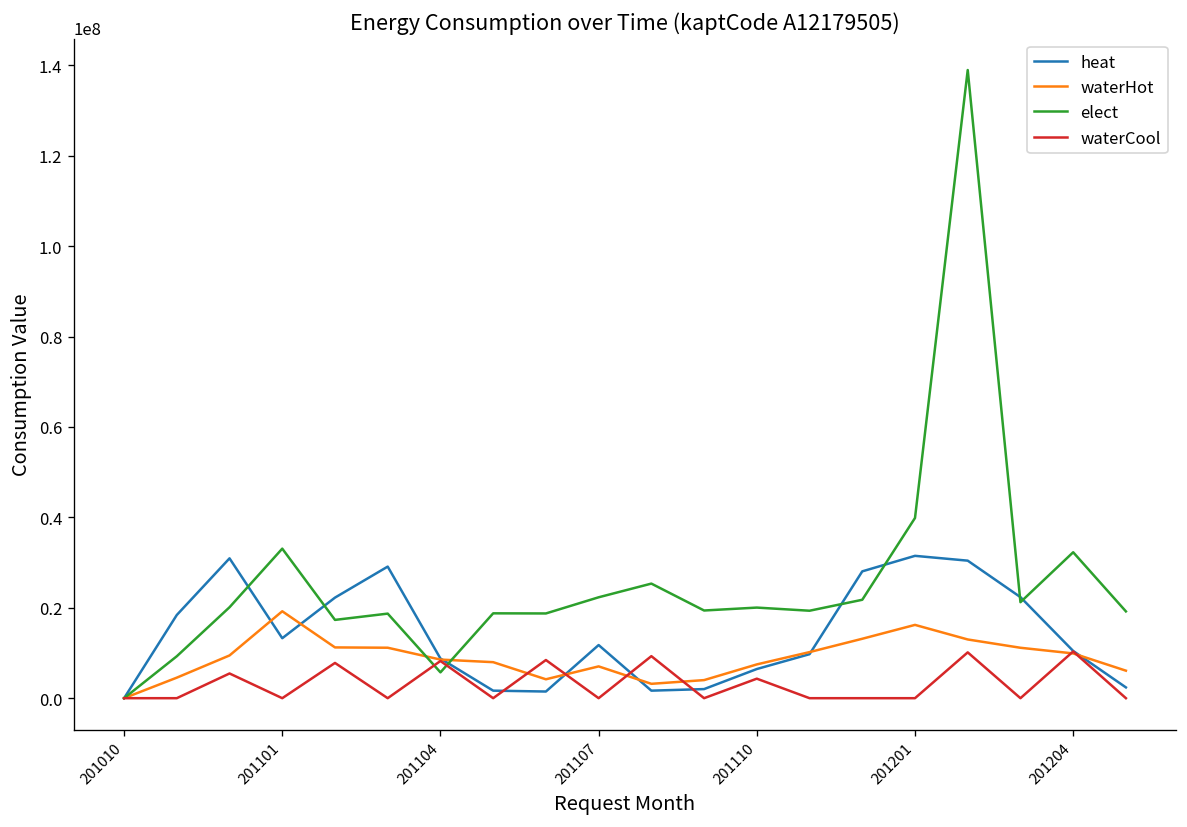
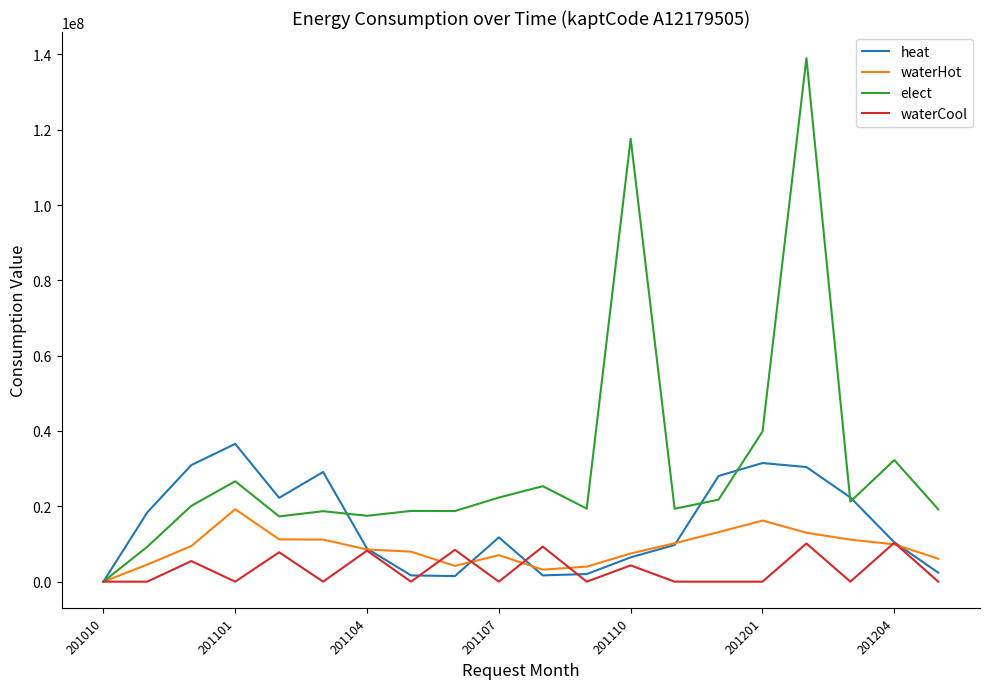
heat, 201101: 13000000 -> 37000000
elect, 201101: 33000000 -> 27000000
elect, 201104: 6000000 -> 17000000
elect, 201110: 20000000 -> 118000000
